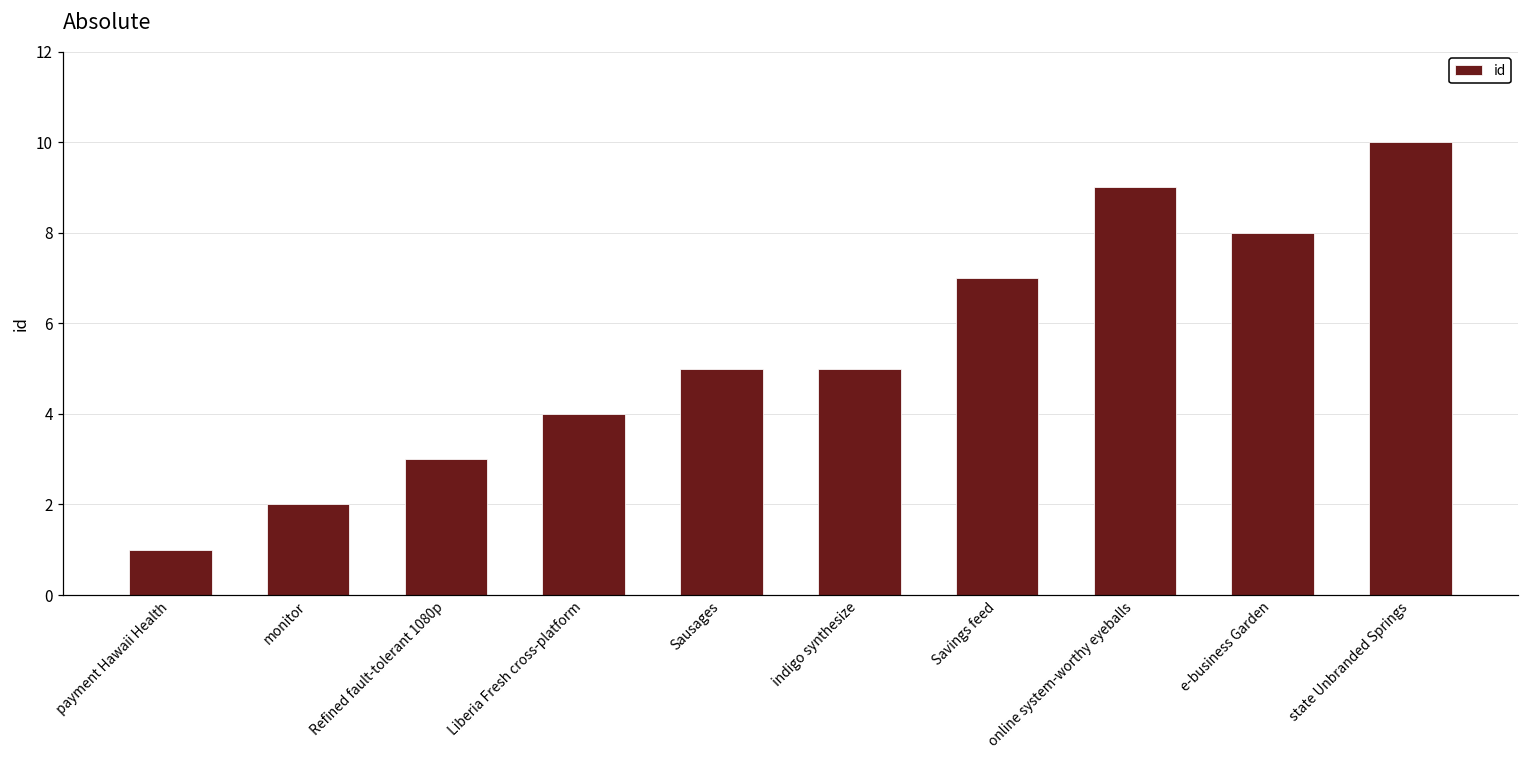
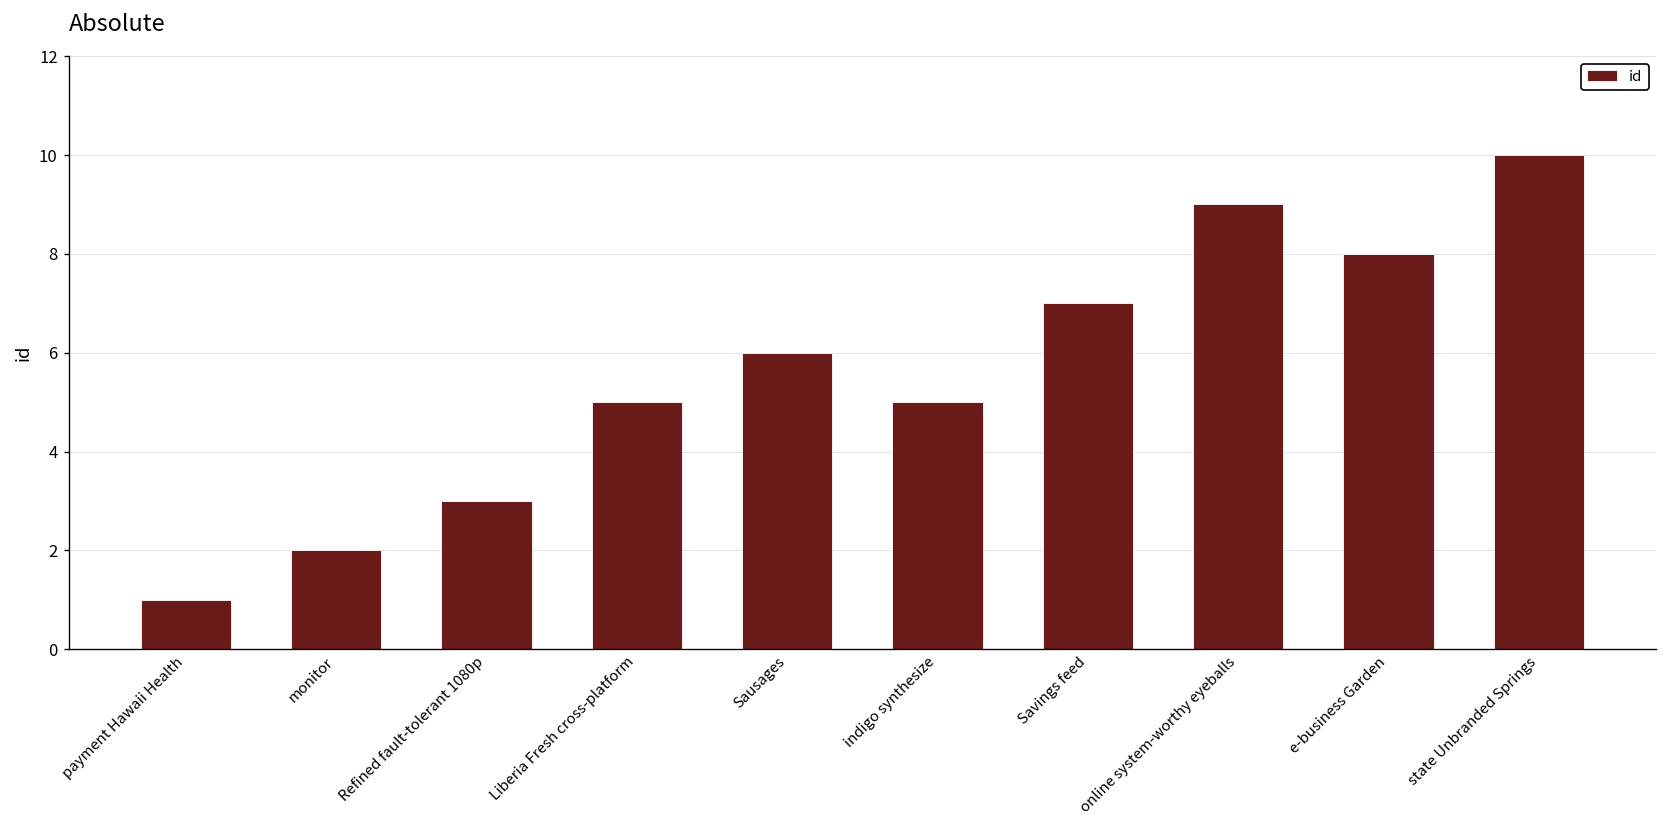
Liberia Fresh cross-platform: 4 -> 5
Sausages: 5 -> 6
